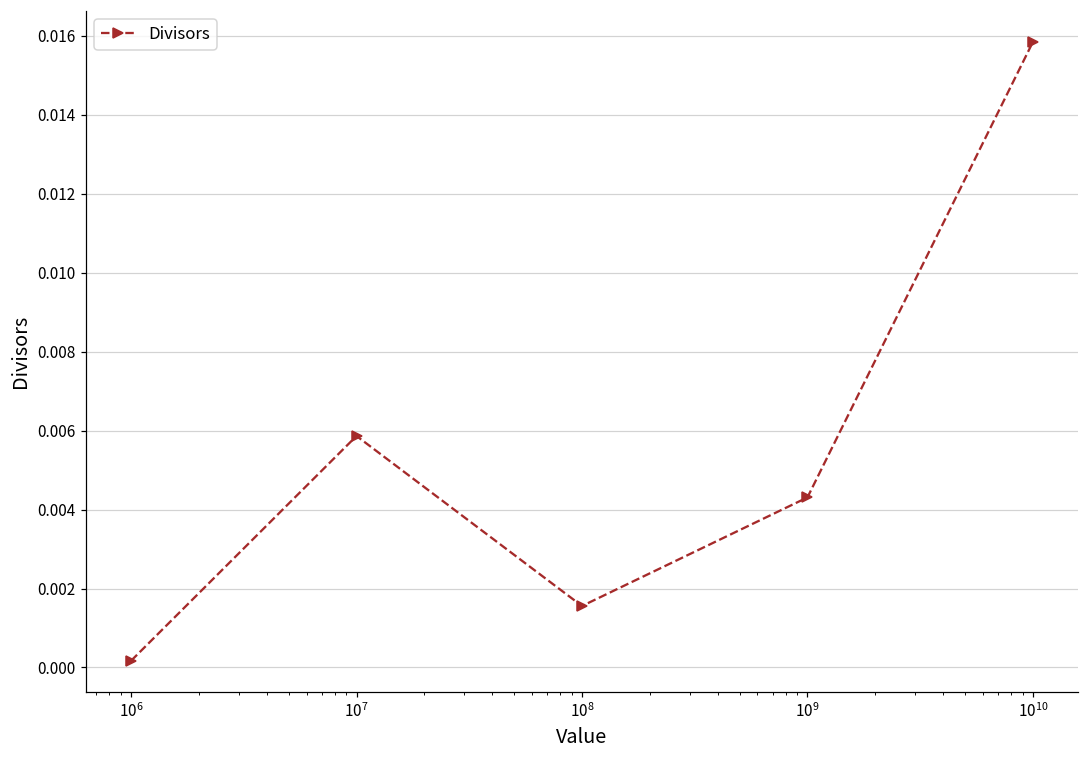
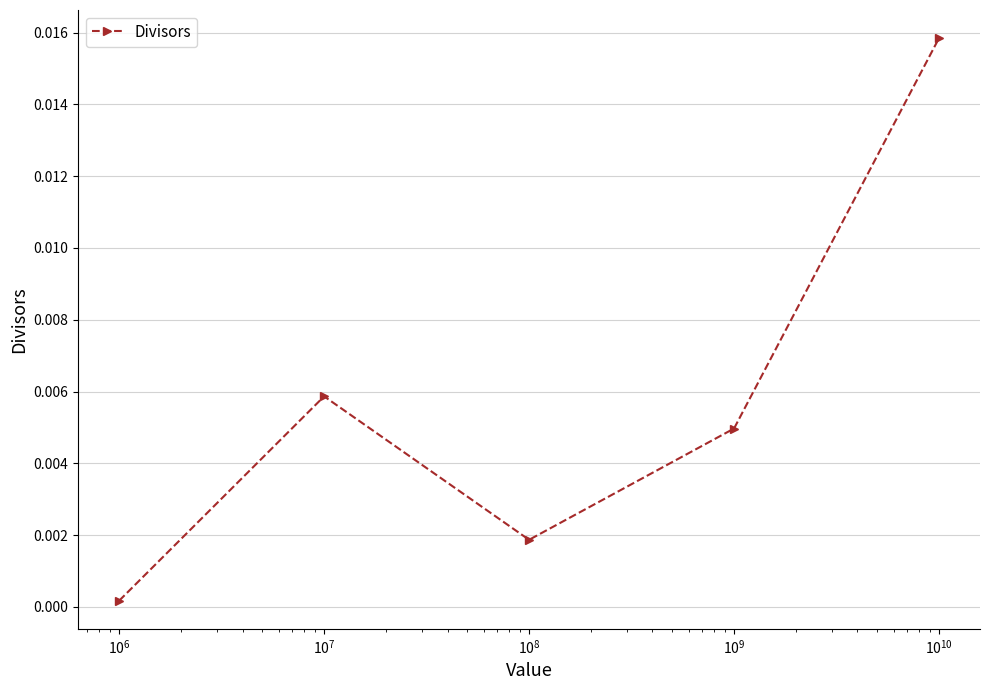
10^8: 0.0016 -> 0.0019
10^9: 0.0043 -> 0.0050
